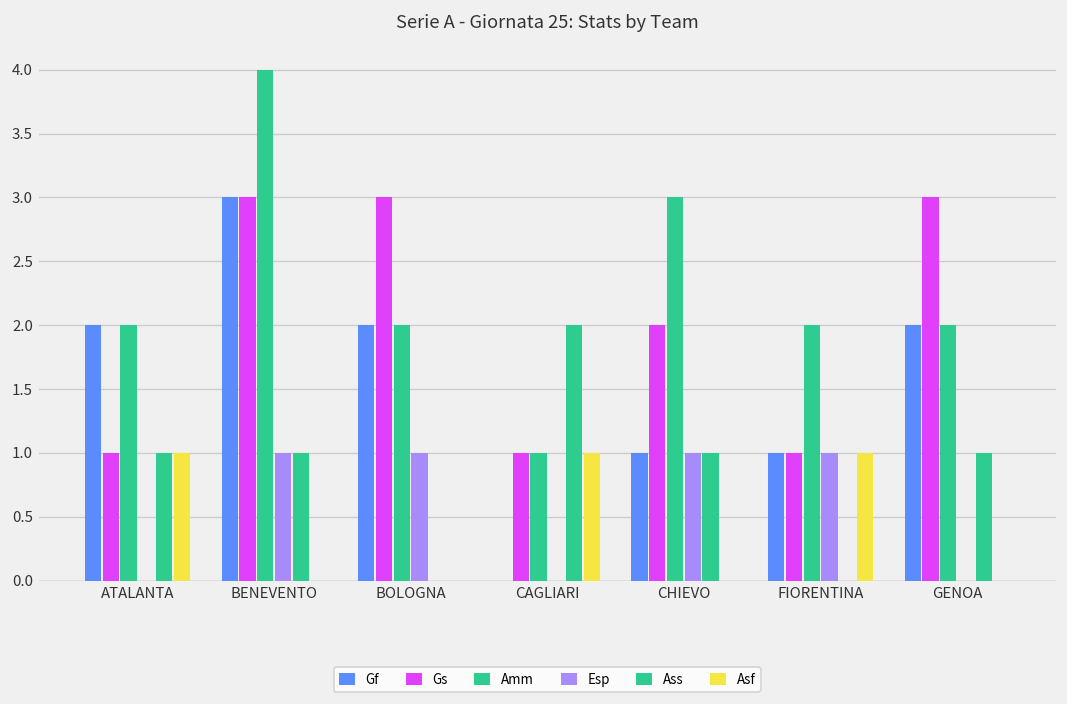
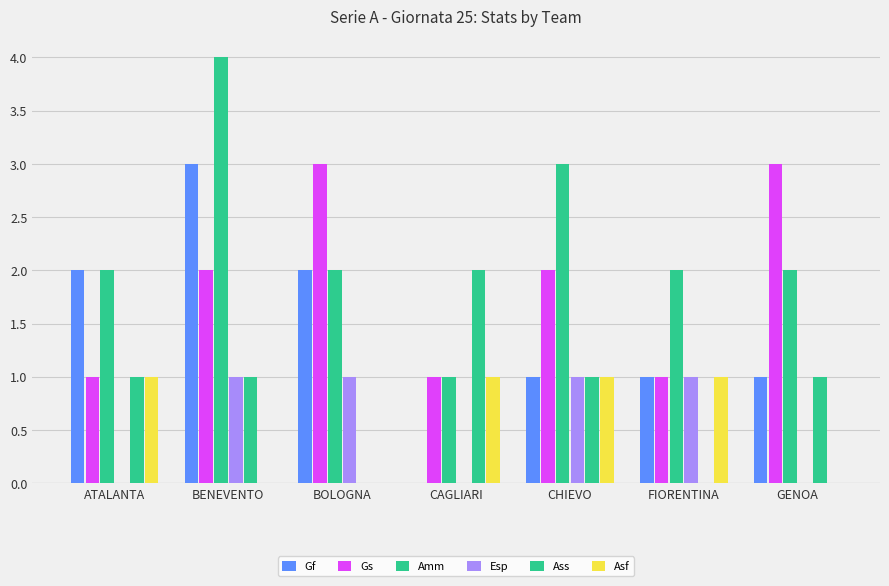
Gs, BENEVENTO: 3 -> 2
Asf, CHIEVO: 0 -> 1
Gf, GENOA: 2 -> 1
